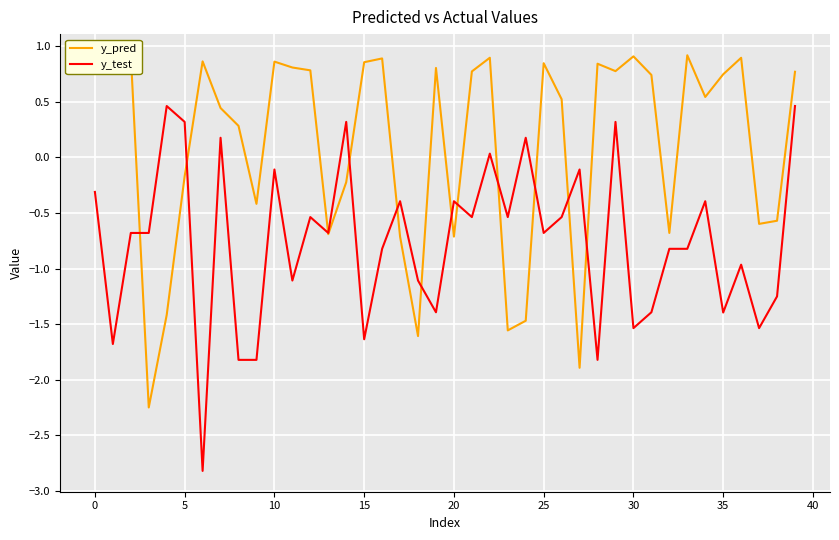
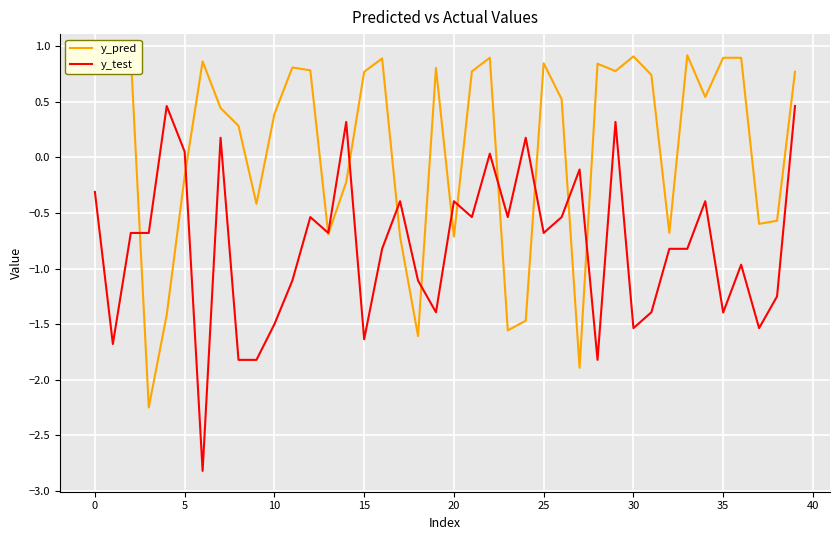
y_test, 5: 0.32 -> 0.05
y_pred, 10: 0.86 -> 0.39
y_test, 10: -0.11 -> -1.50
y_pred, 15: 0.86 -> 0.77
y_pred, 35: 0.75 -> 0.90
